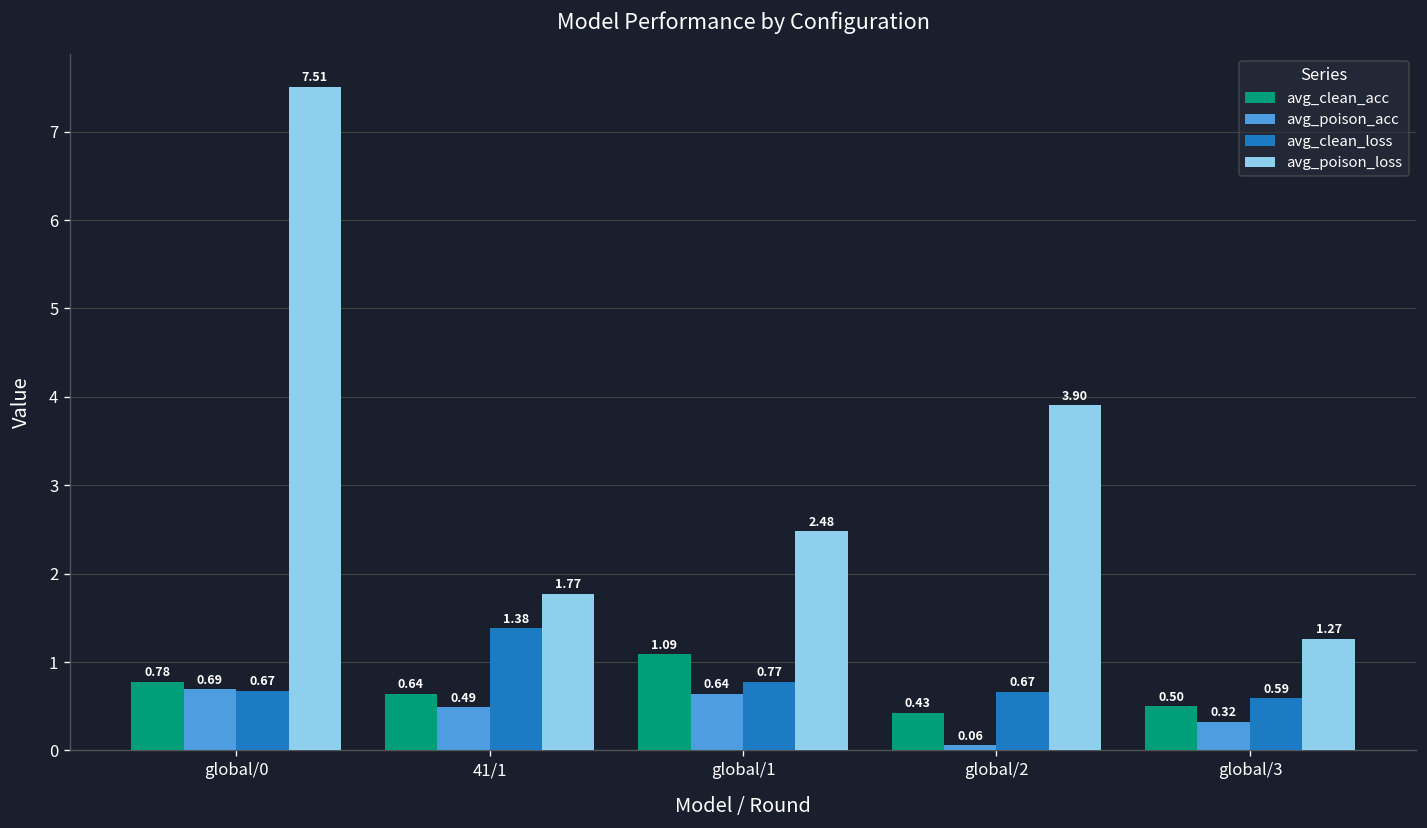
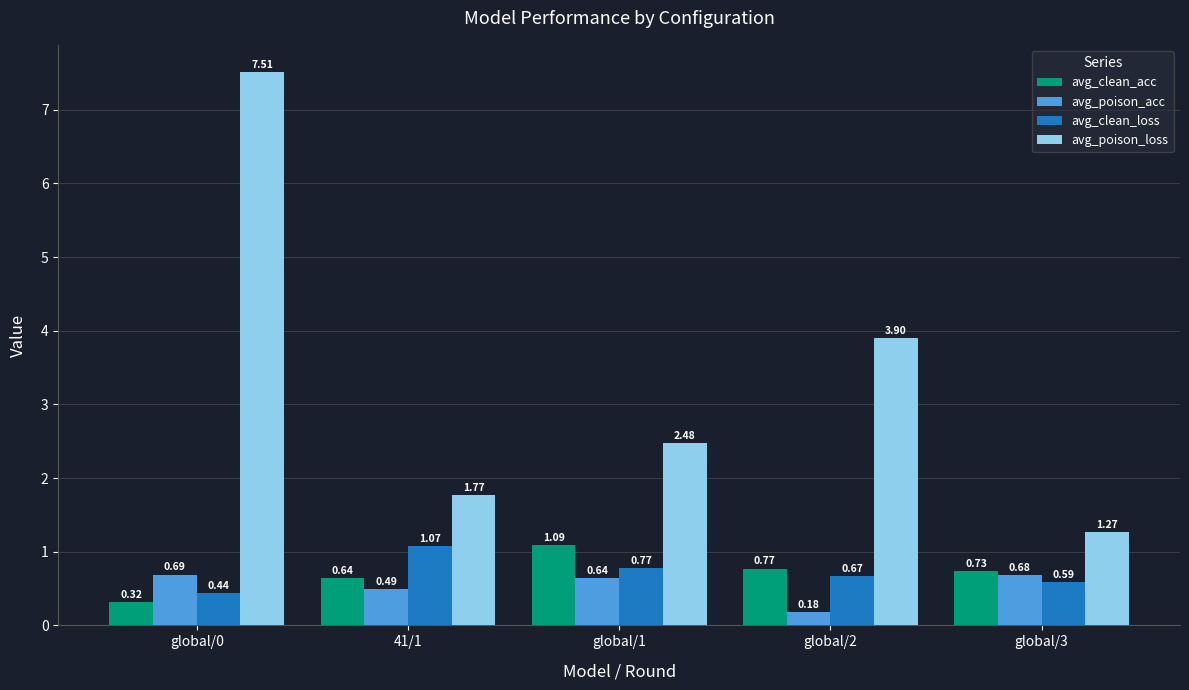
avg_clean_acc, global/0: 0.78 -> 0.32
avg_clean_loss, global/0: 0.67 -> 0.44
avg_clean_loss, 41/1: 1.38 -> 1.07
avg_clean_acc, global/2: 0.43 -> 0.77
avg_poison_acc, global/2: 0.06 -> 0.18
avg_clean_acc, global/3: 0.50 -> 0.73
avg_poison_acc, global/3: 0.32 -> 0.68
